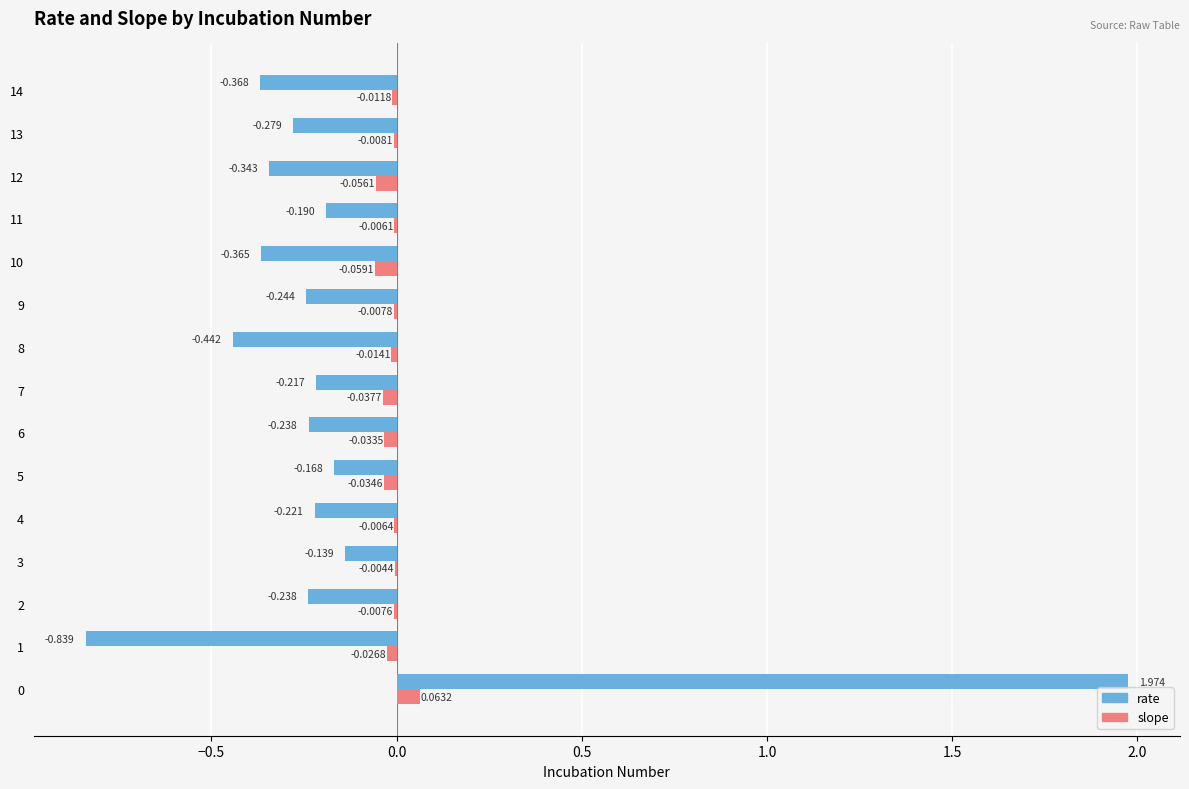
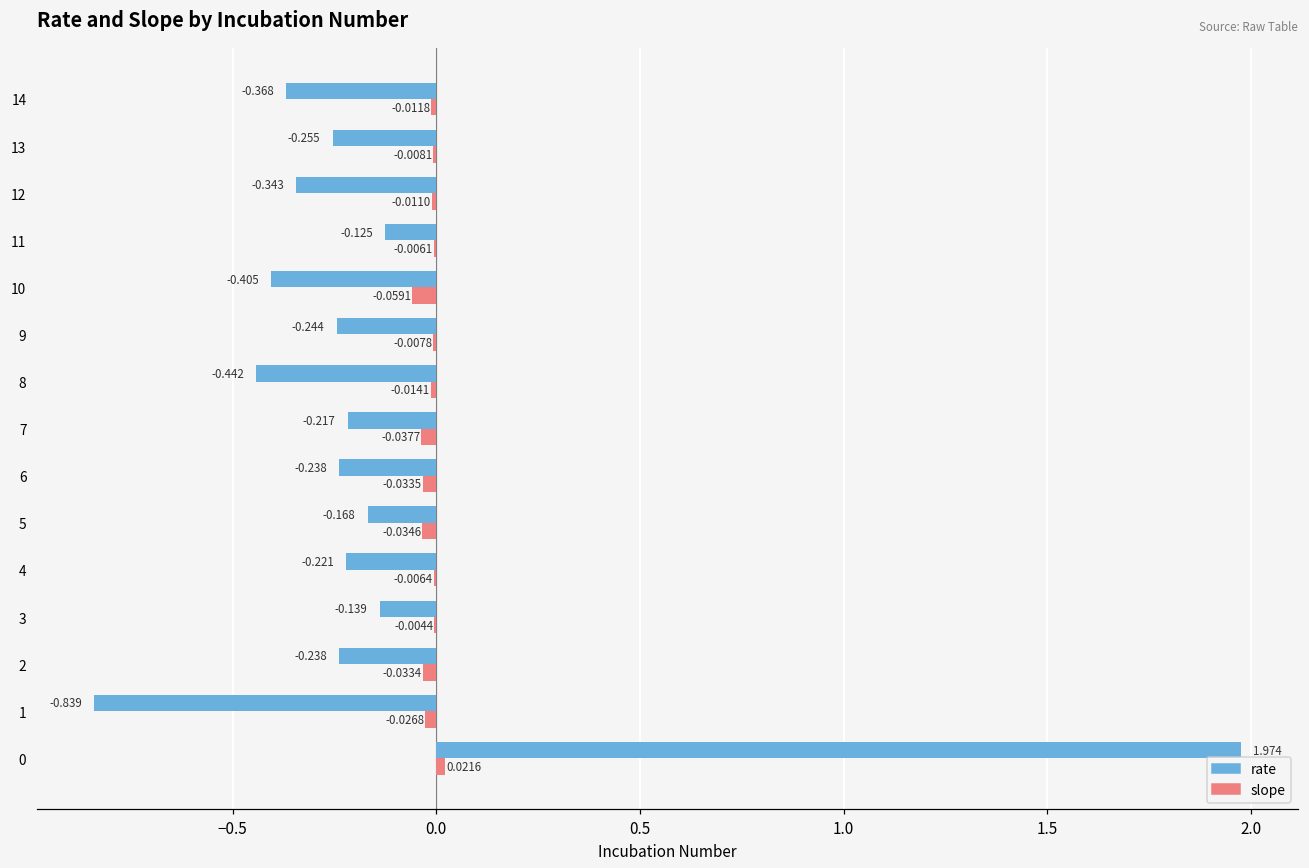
rate, 13: -0.279 -> -0.255
slope, 12: -0.0561 -> -0.0110
rate, 11: -0.190 -> -0.125
rate, 10: -0.365 -> -0.405
slope, 2: -0.0076 -> -0.0334
slope, 0: 0.0632 -> 0.0216
